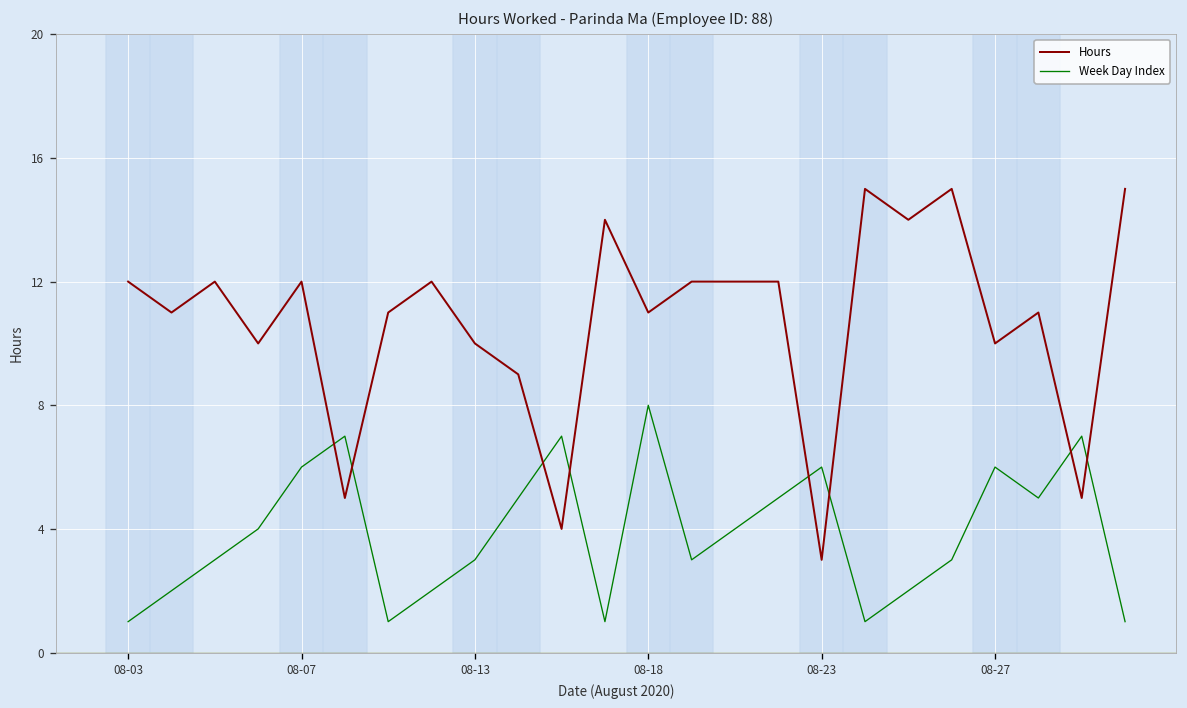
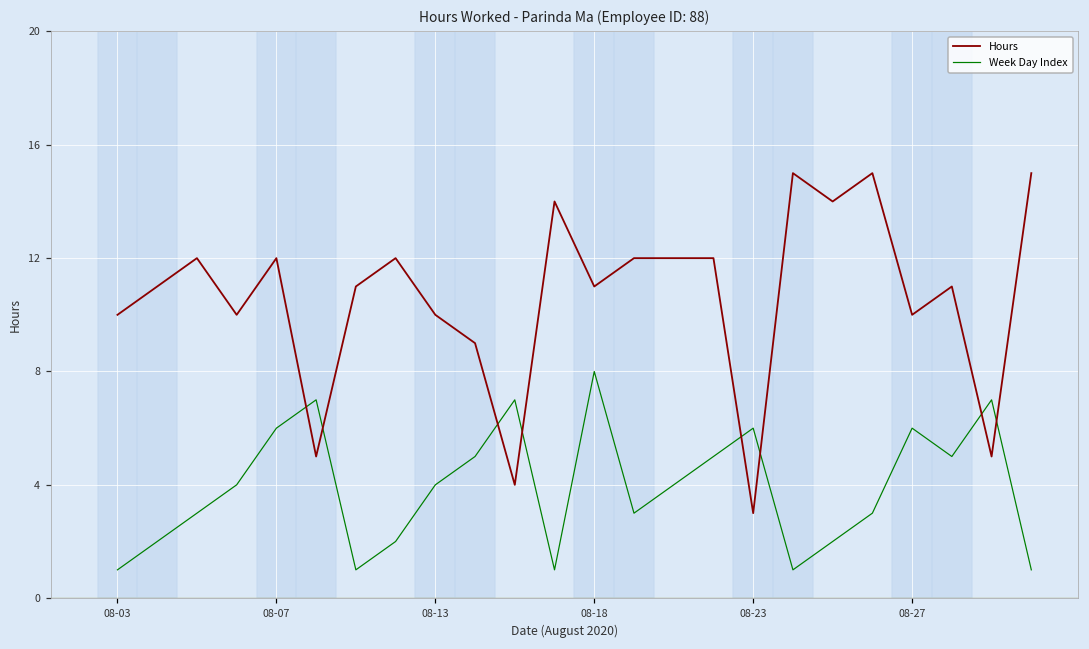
Hours, 08-03: 12 -> 10
Week Day Index, 08-13: 3 -> 4
